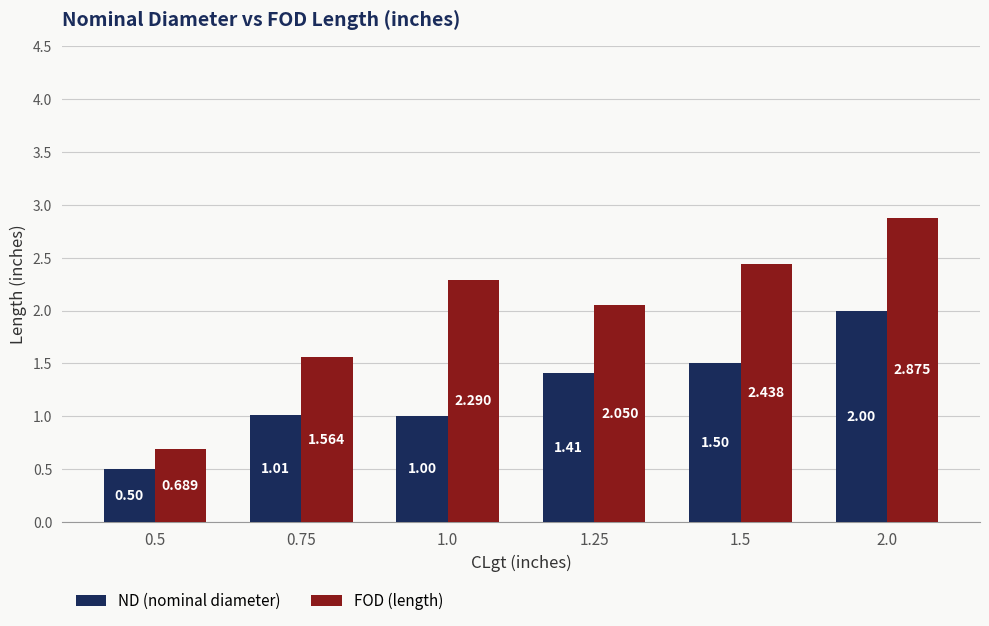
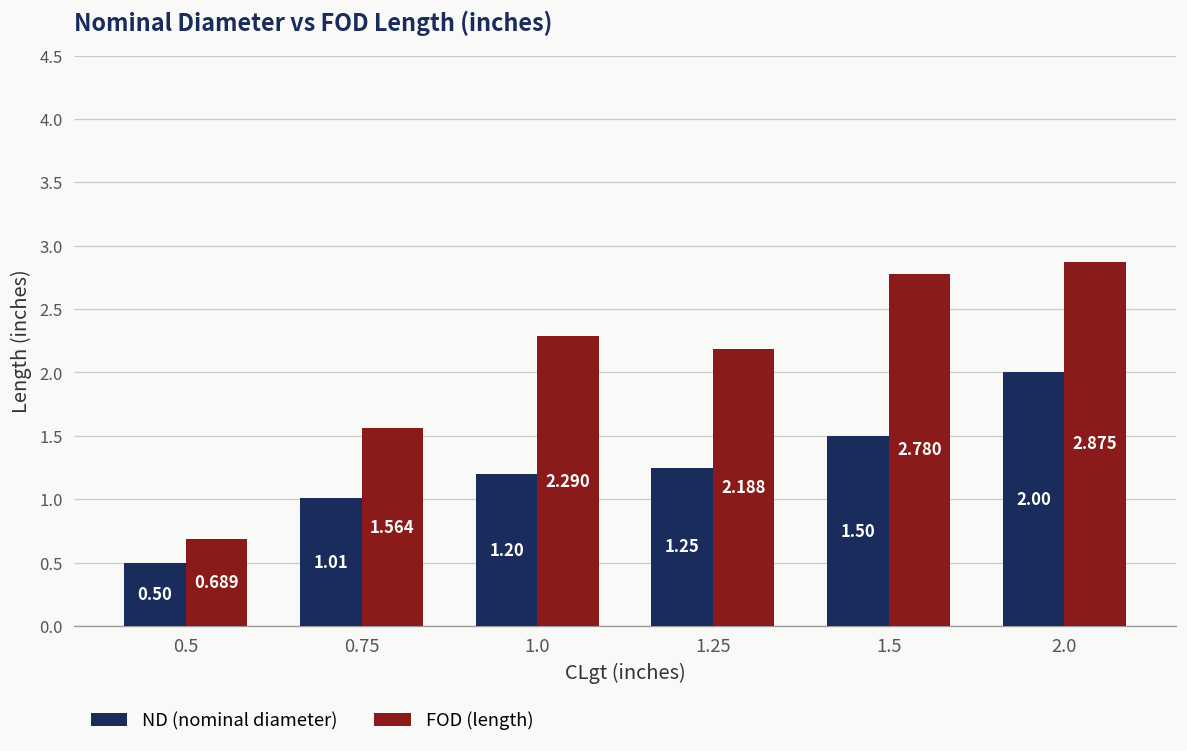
ND (nominal diameter), 1.0: 1.00 -> 1.20
ND (nominal diameter), 1.25: 1.41 -> 1.25
FOD (length), 1.25: 2.050 -> 2.188
FOD (length), 1.5: 2.438 -> 2.780
